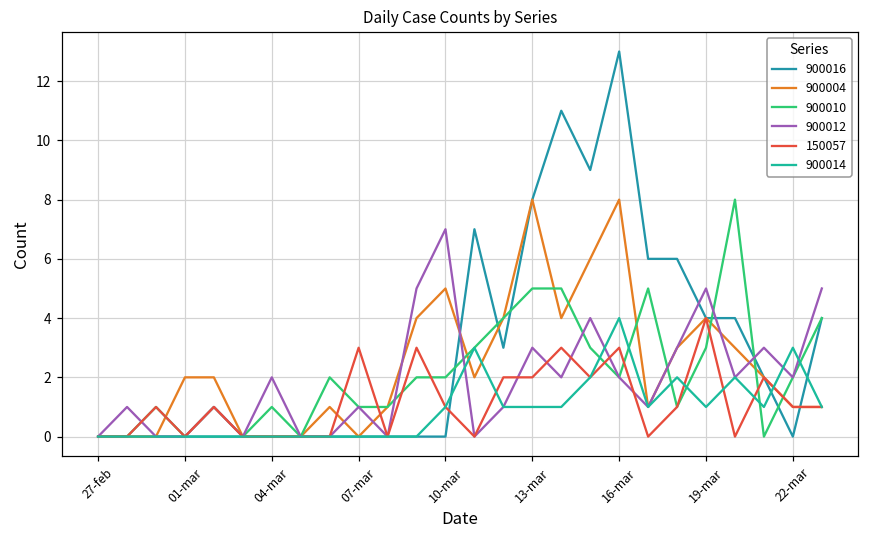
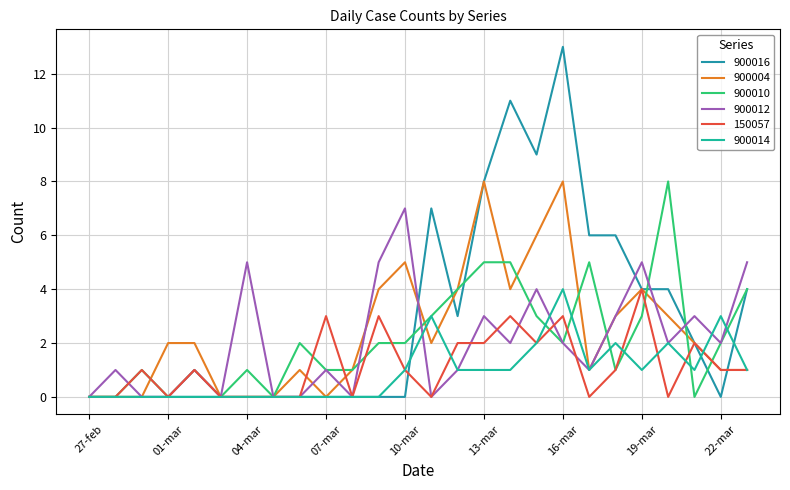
900012, 04-mar: 2 -> 5
